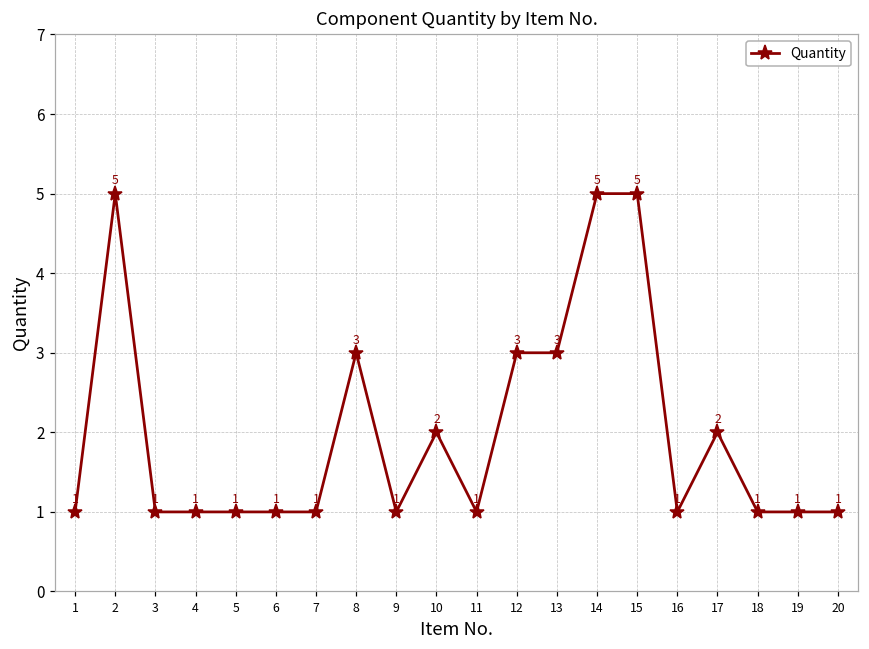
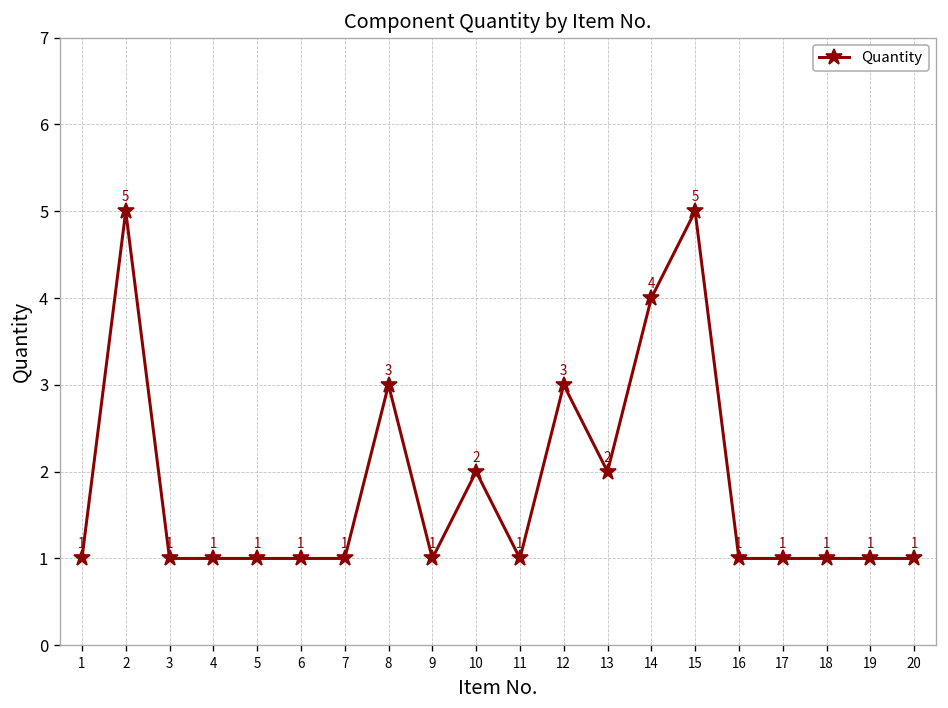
13: 3 -> 2
14: 5 -> 4
17: 2 -> 1
